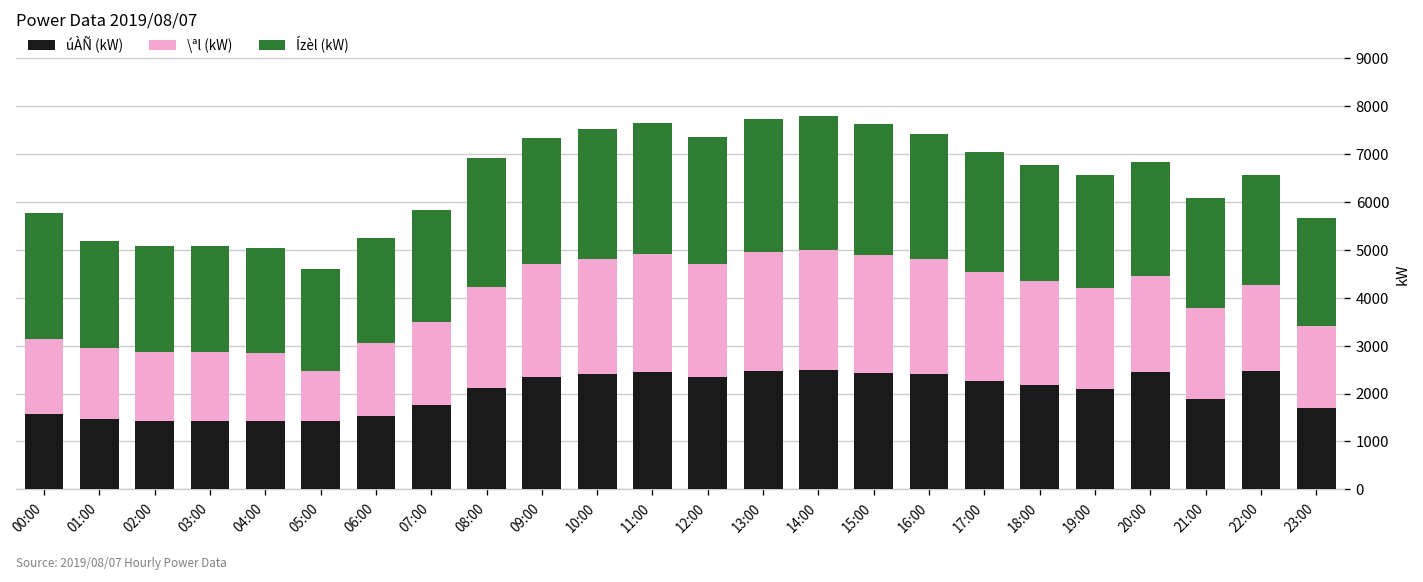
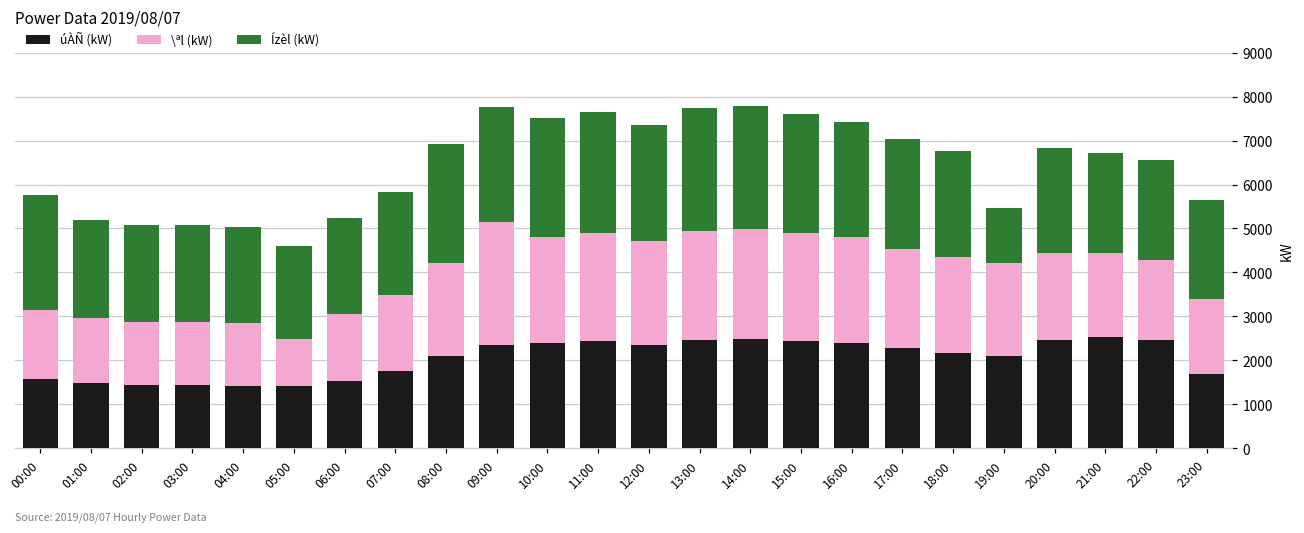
\ªl (kW), 09:00: 2400 -> 2800
Ízèl (kW), 19:00: 2400 -> 1300
úÀÑ (kW), 21:00: 1900 -> 2500
